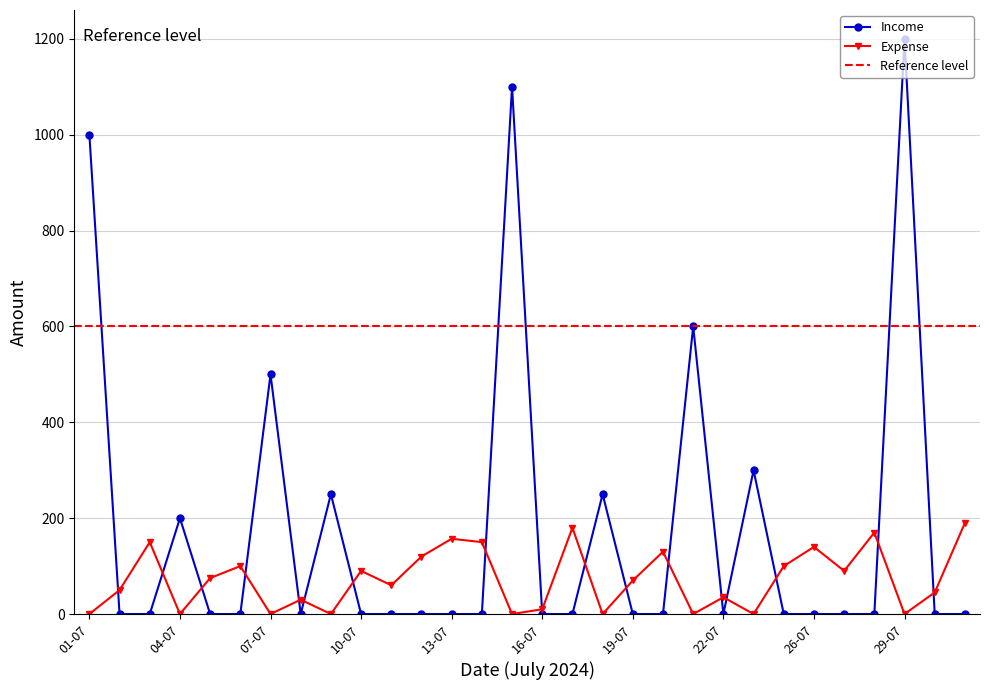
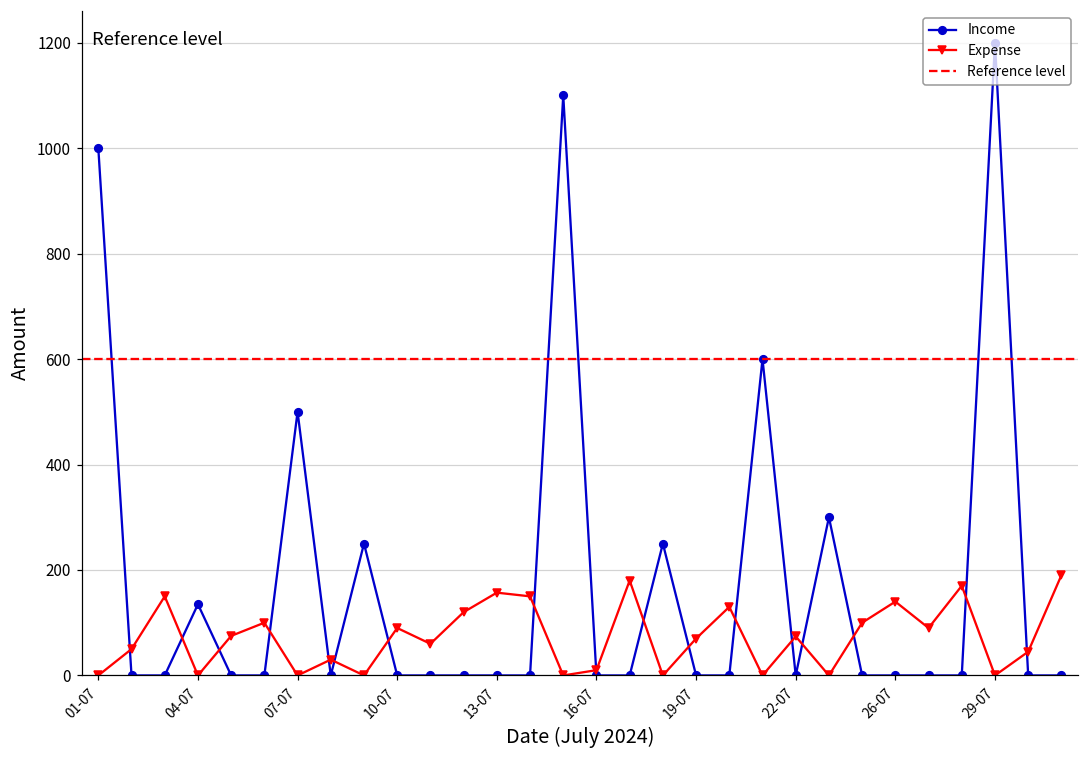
Income, 04-07: 200 -> 140
Expense, 22-07: 40 -> 70
